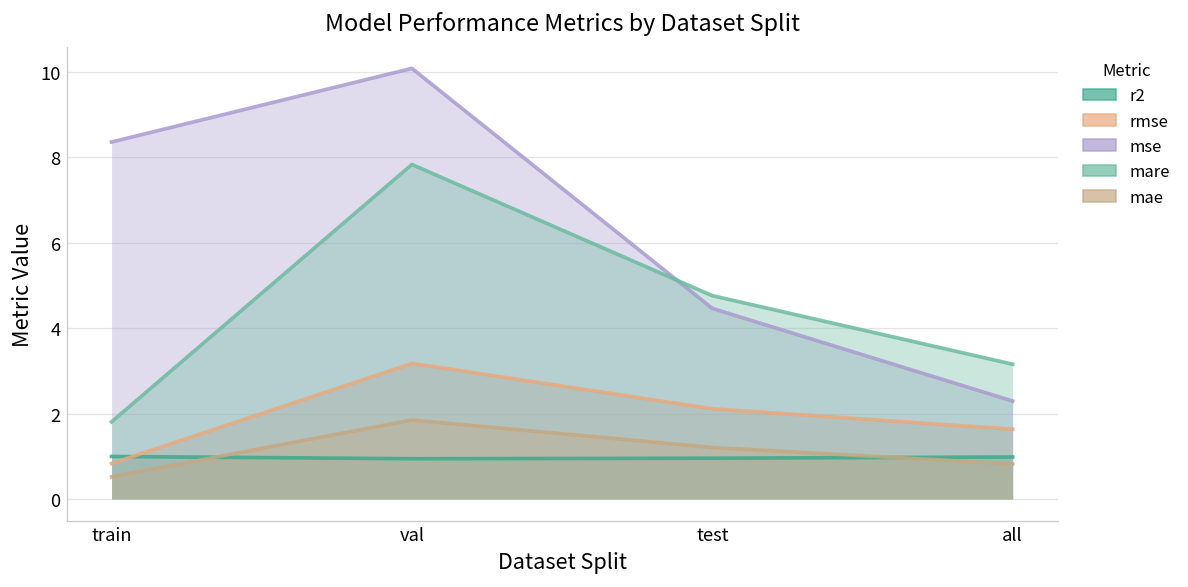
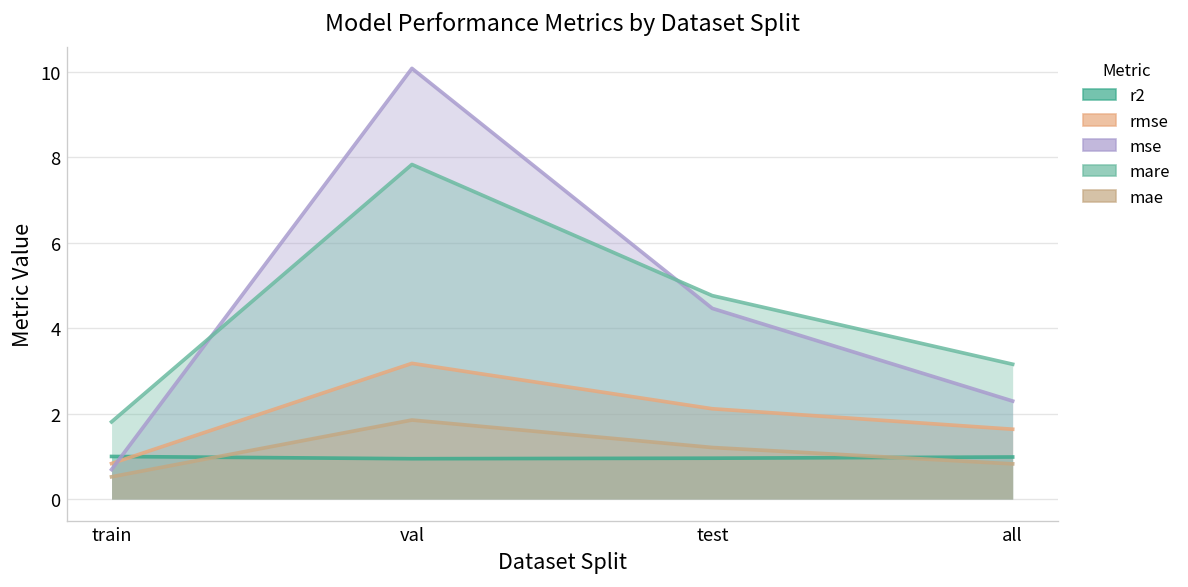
mse, train: 8.4 -> 0.7
